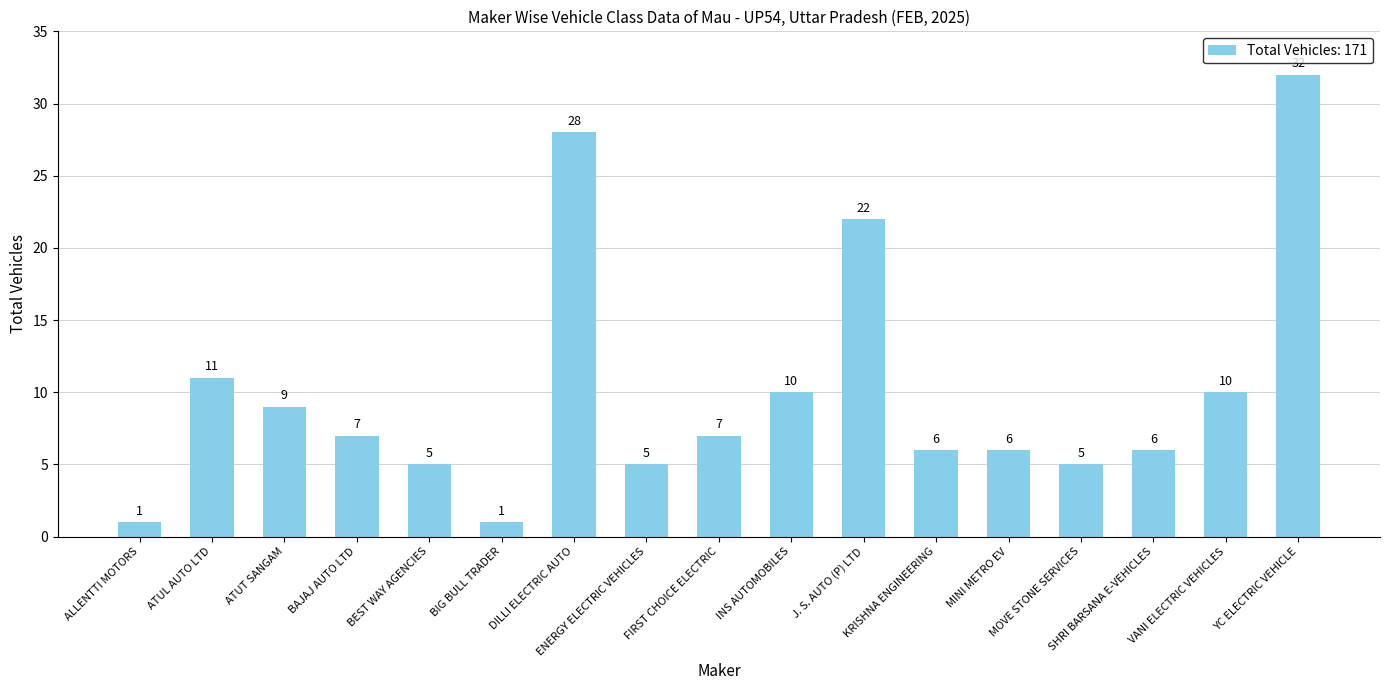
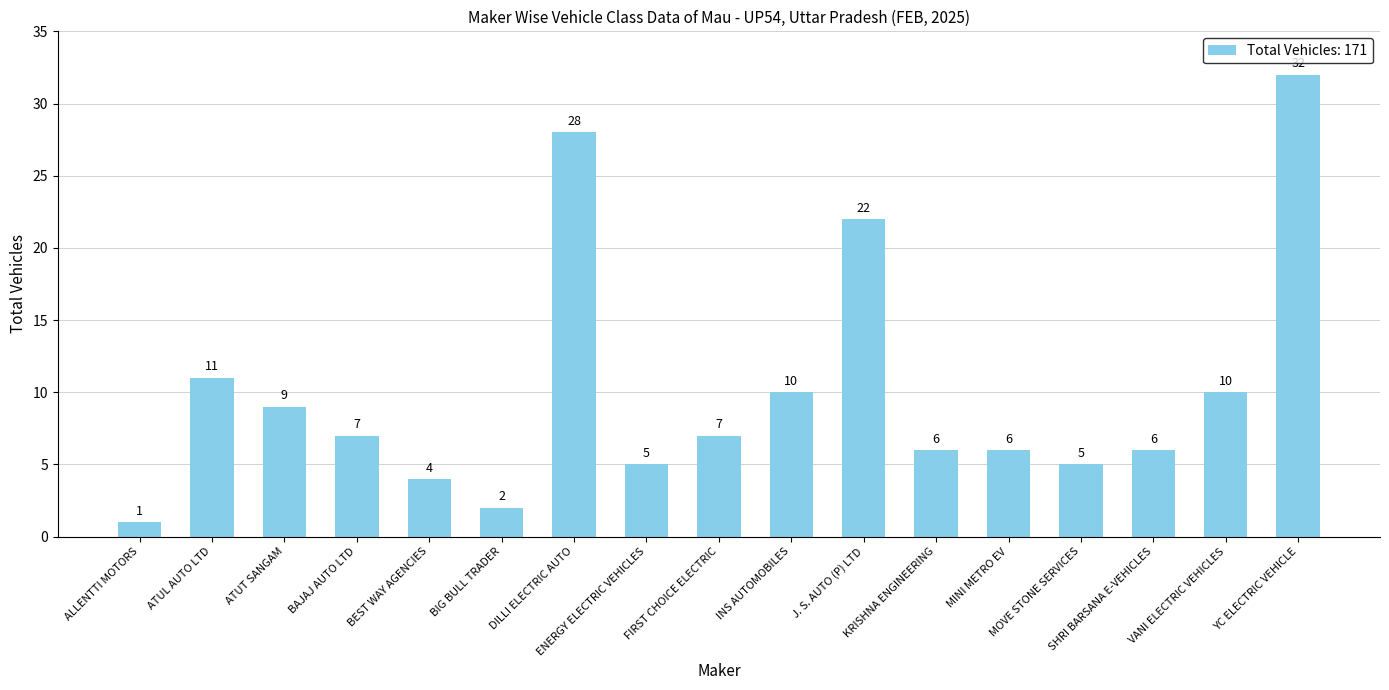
BEST WAY AGENCIES: 5 -> 4
BIG BULL TRADER: 1 -> 2
